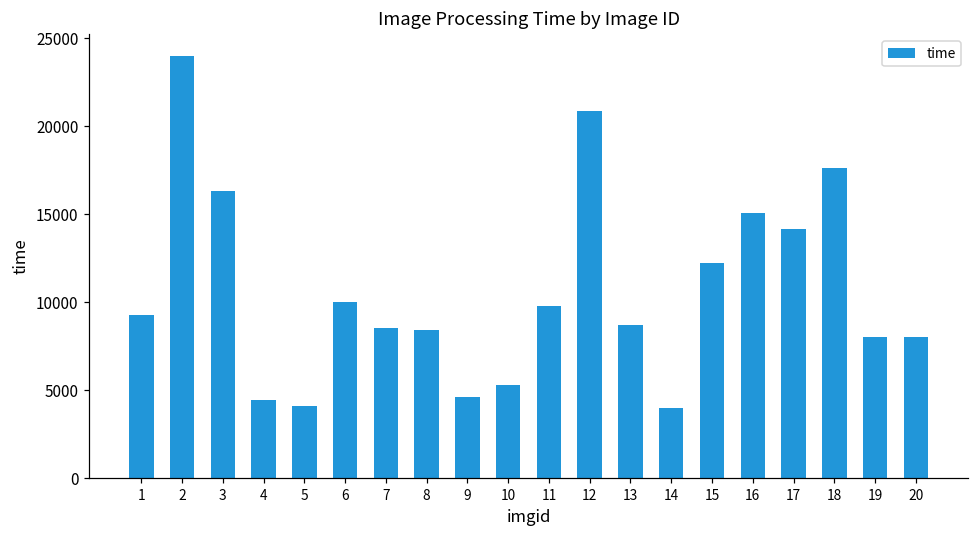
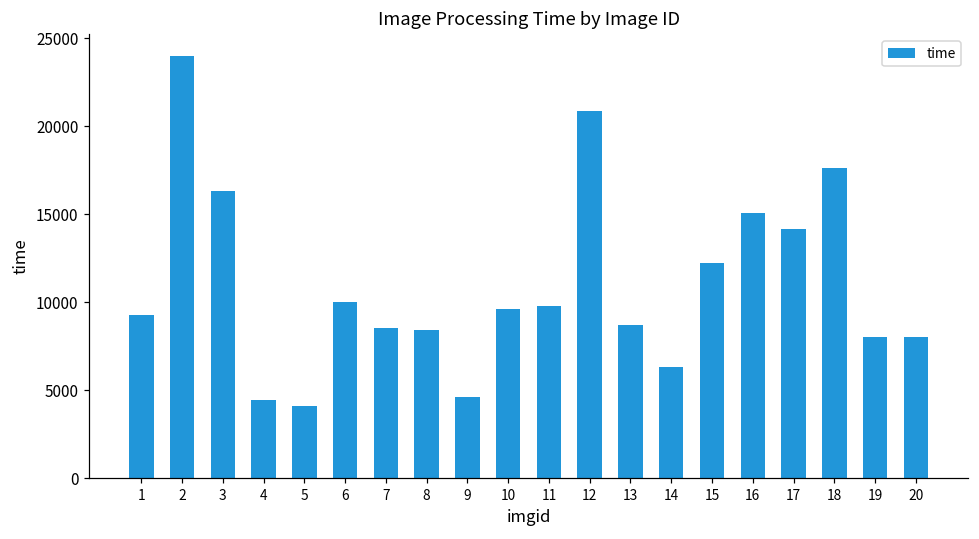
10: 5300 -> 9600
14: 4000 -> 6300
